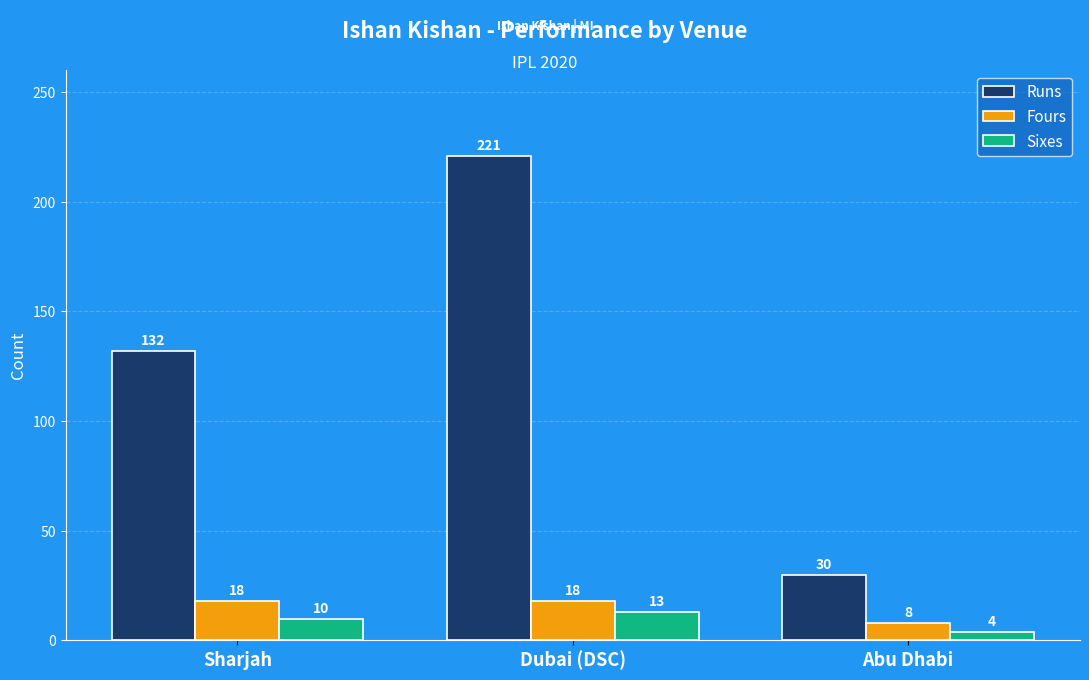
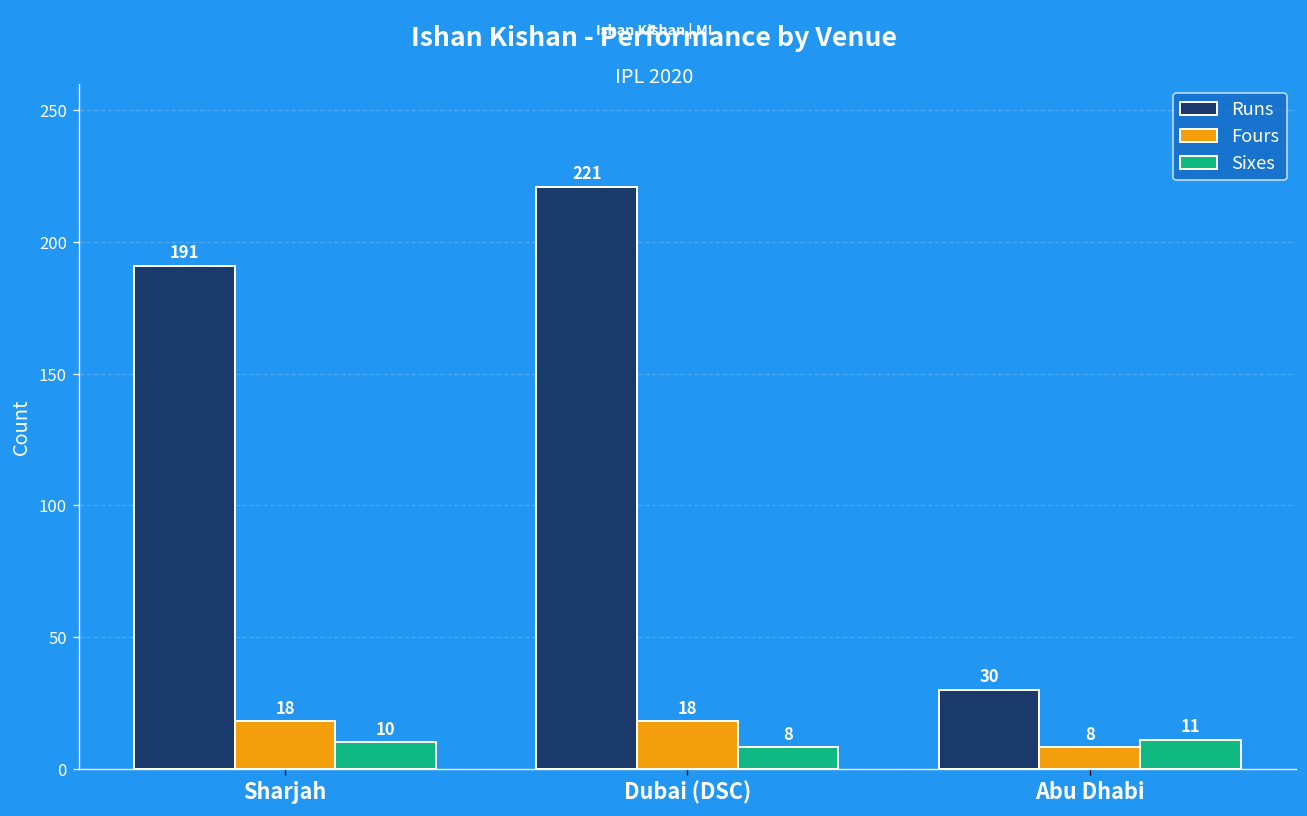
Runs, Sharjah: 132 -> 191
Sixes, Dubai (DSC): 13 -> 8
Sixes, Abu Dhabi: 4 -> 11
